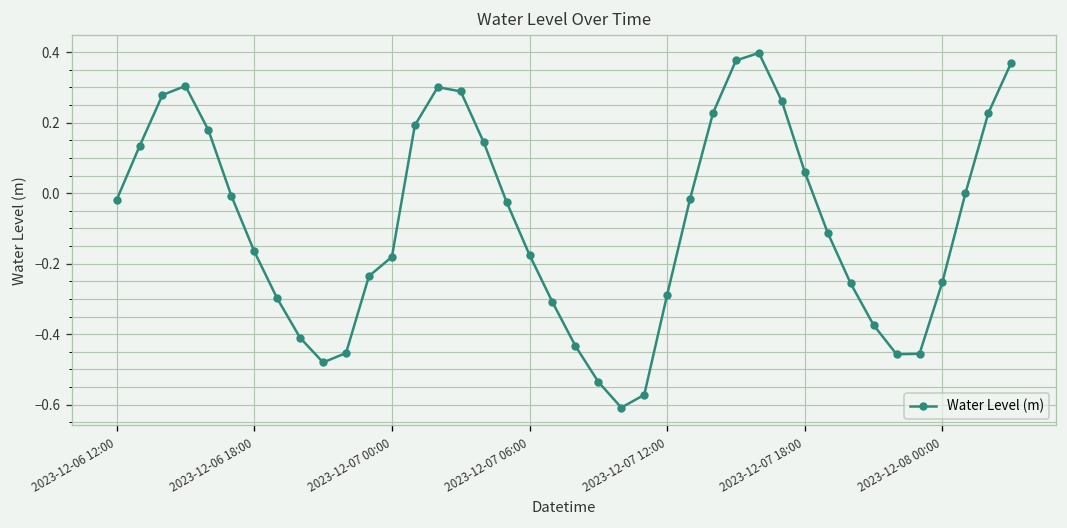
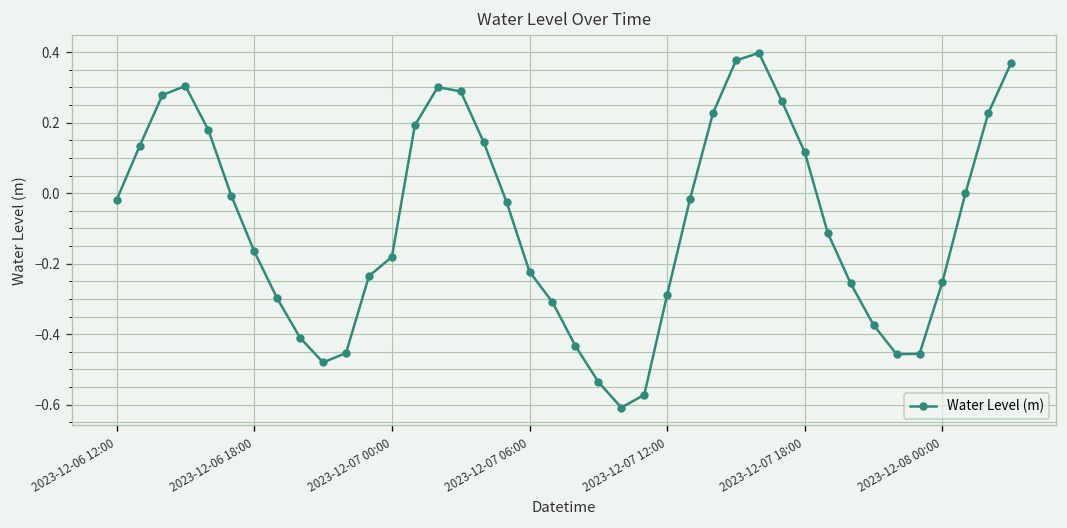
2023-12-07 06:00: -0.18 -> -0.22
2023-12-07 18:00: 0.06 -> 0.12
